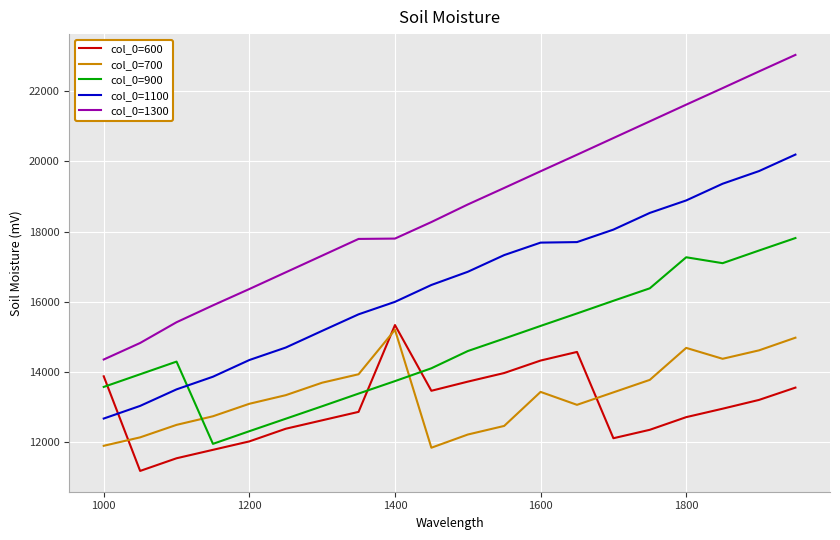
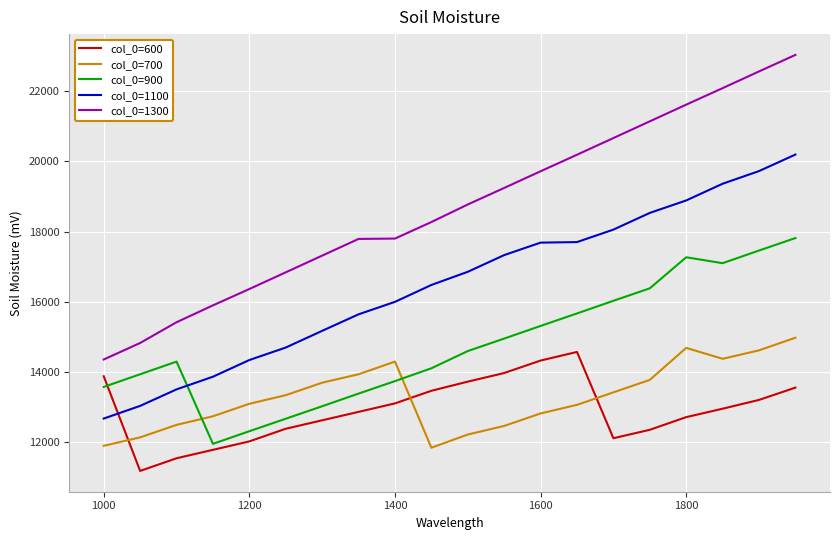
col_0=600, 1400: 15300 -> 13100
col_0=700, 1400: 15200 -> 14300
col_0=700, 1600: 13400 -> 12800
